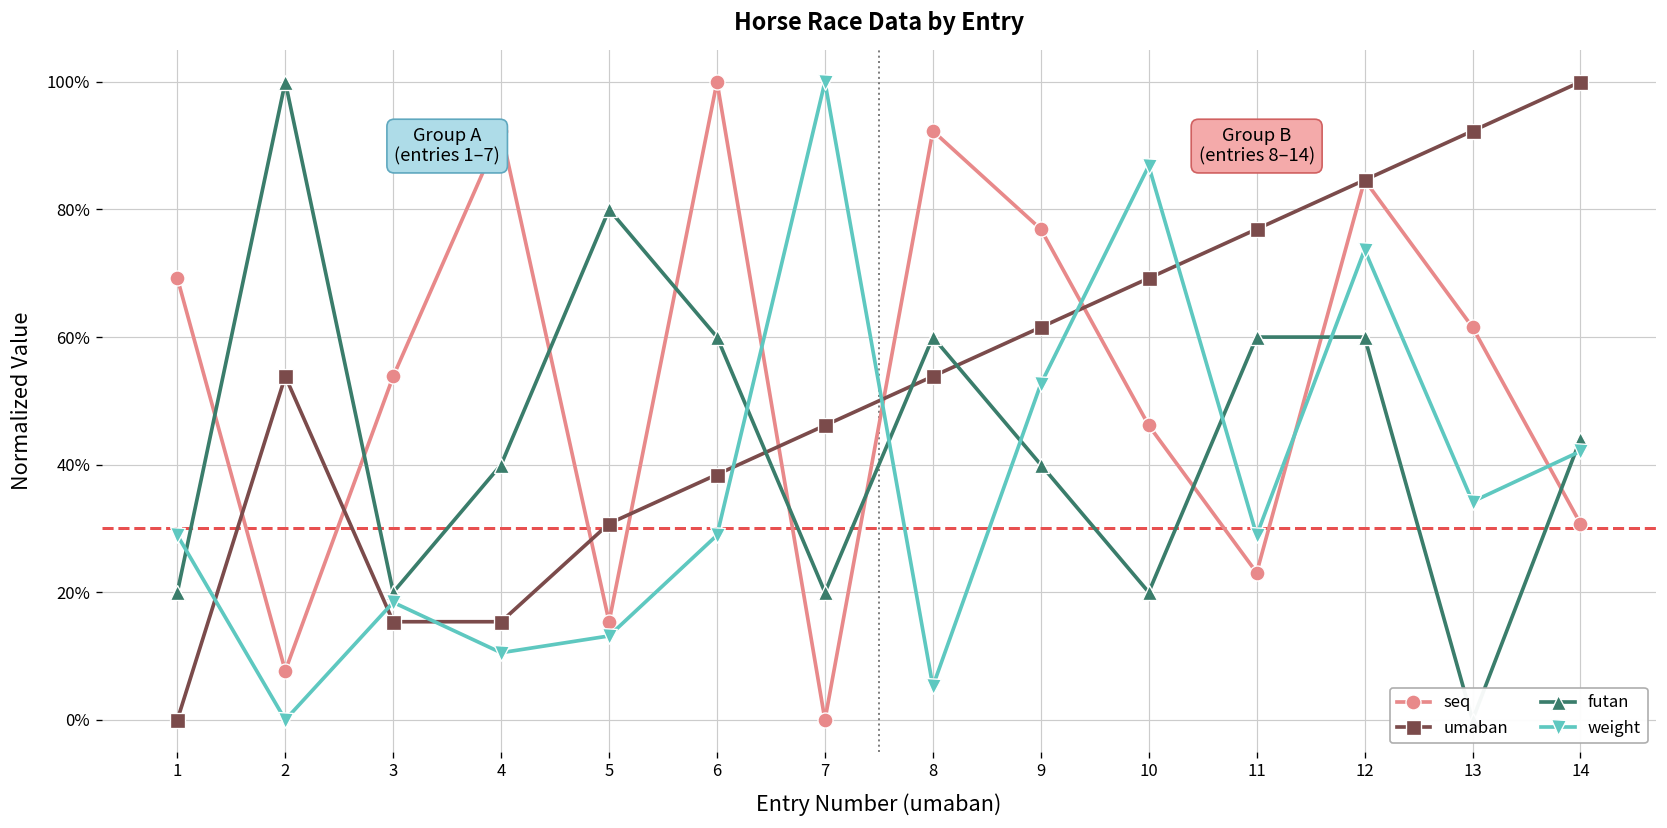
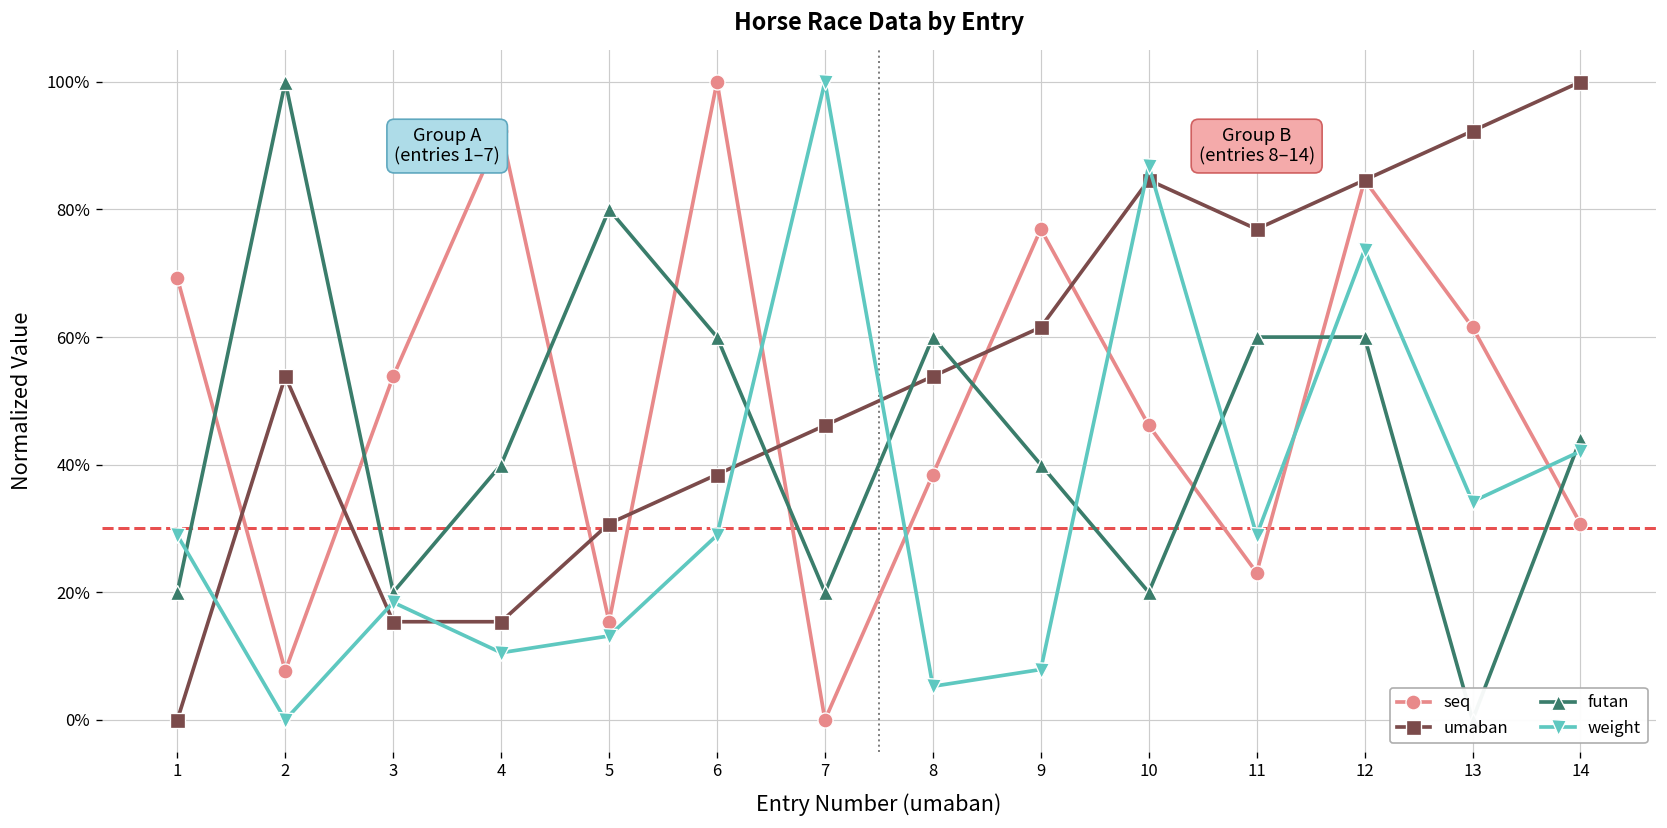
seq, 8: 92% -> 38%
weight, 9: 53% -> 8%
umaban, 10: 69% -> 85%
